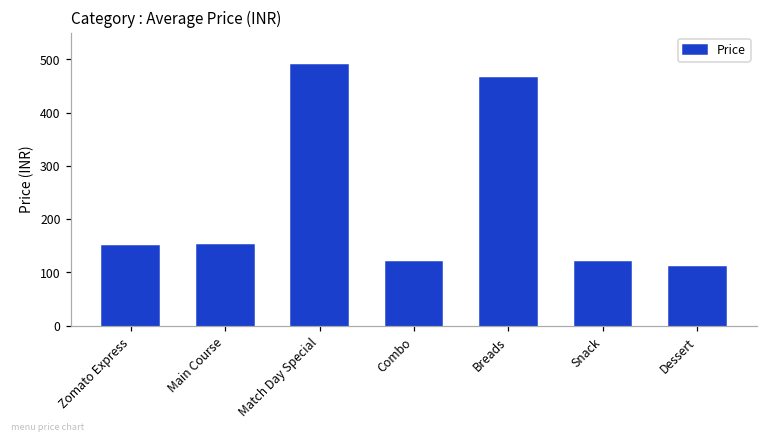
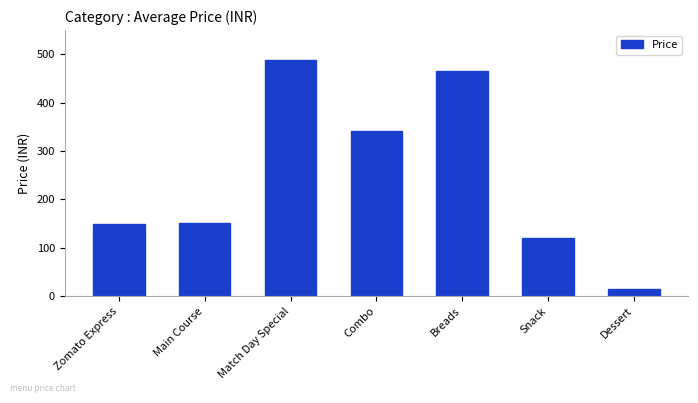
Combo: 120 -> 340
Dessert: 110 -> 20
